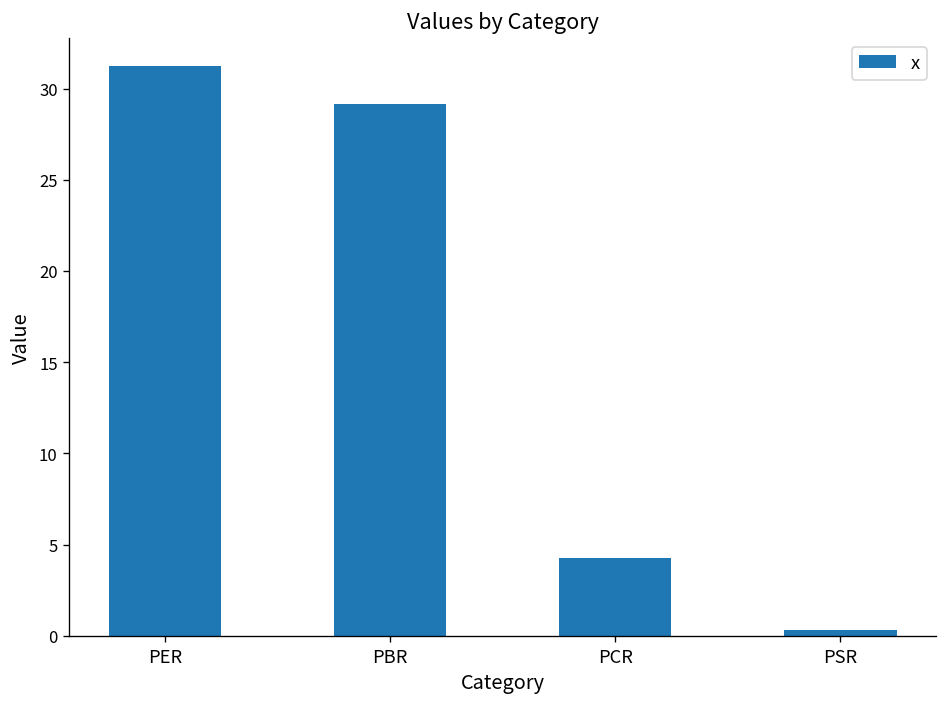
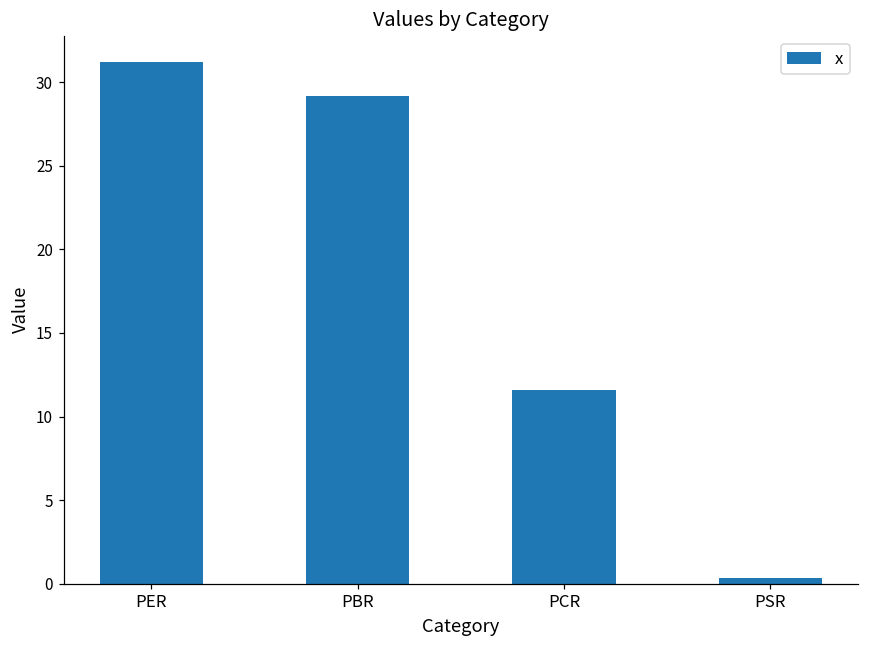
PCR: 4.3 -> 11.6
